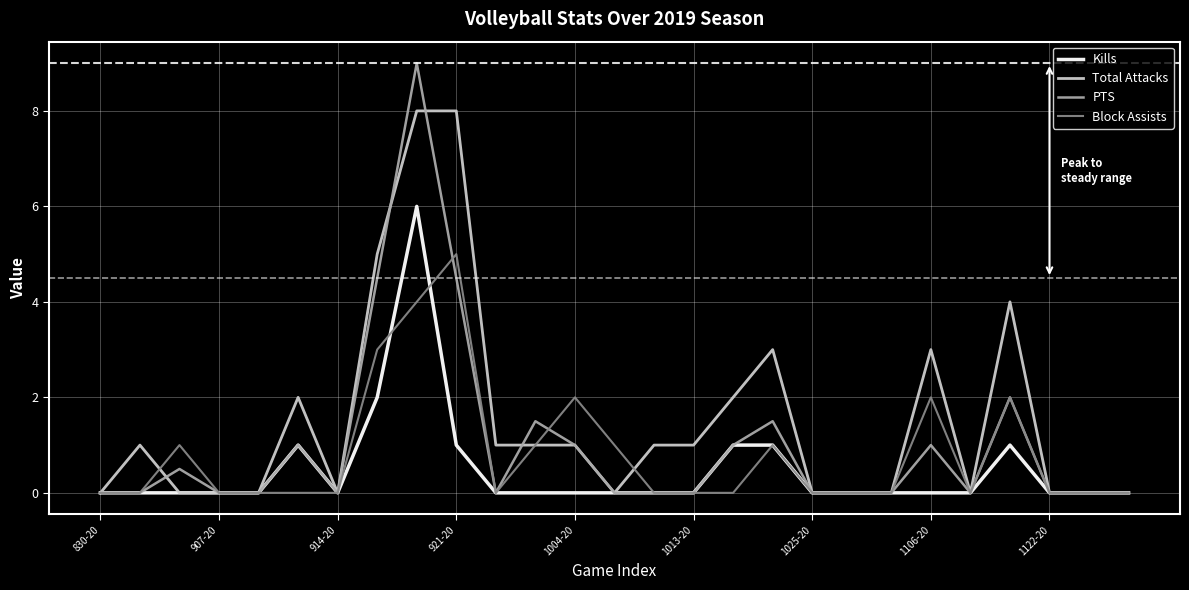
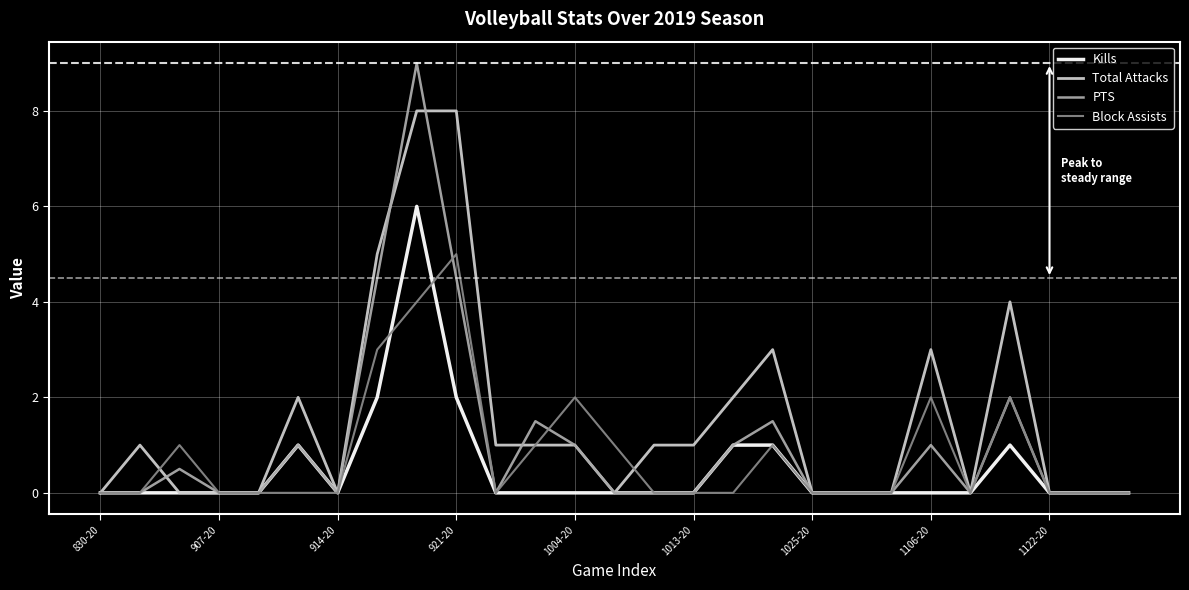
Kills, 921-20: 1 -> 2
